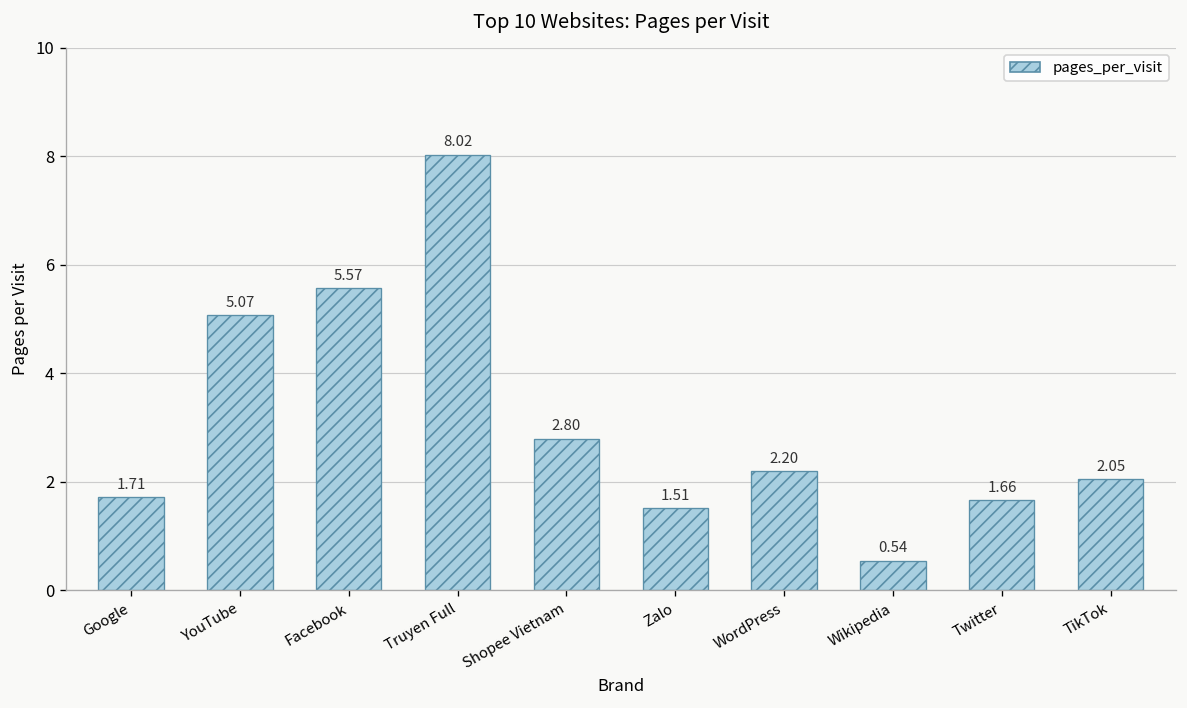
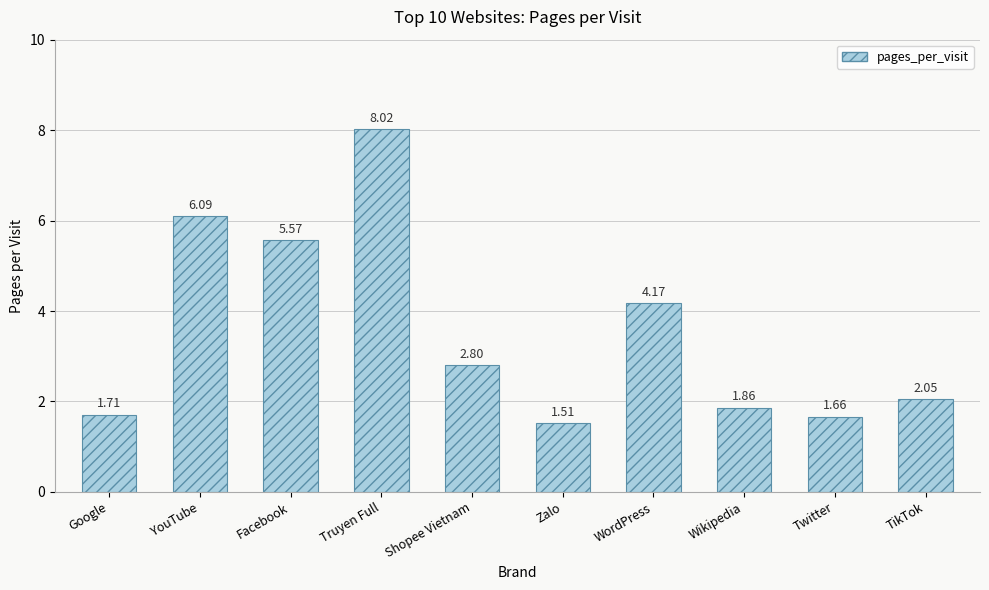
YouTube: 5.07 -> 6.09
WordPress: 2.20 -> 4.17
Wikipedia: 0.54 -> 1.86
